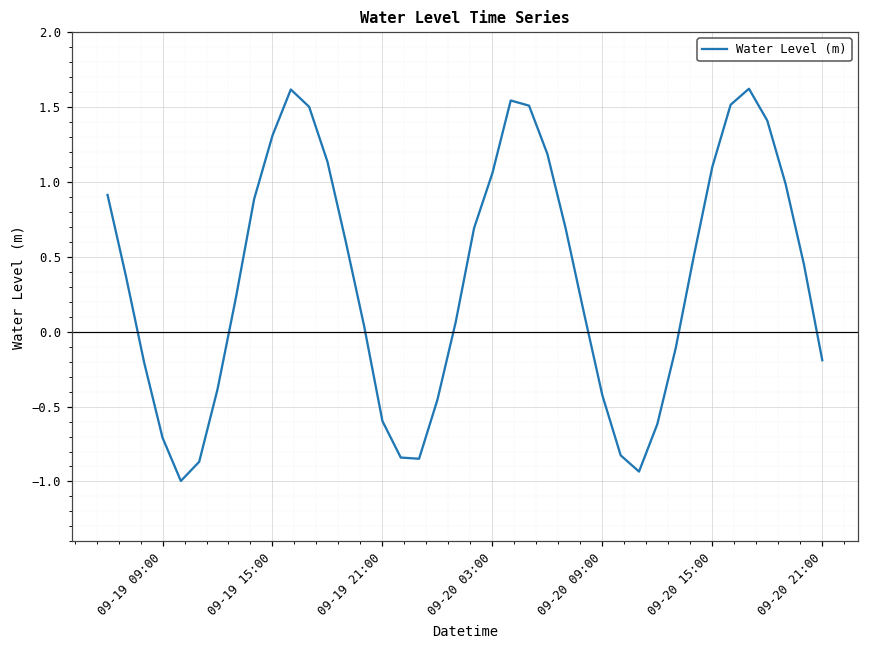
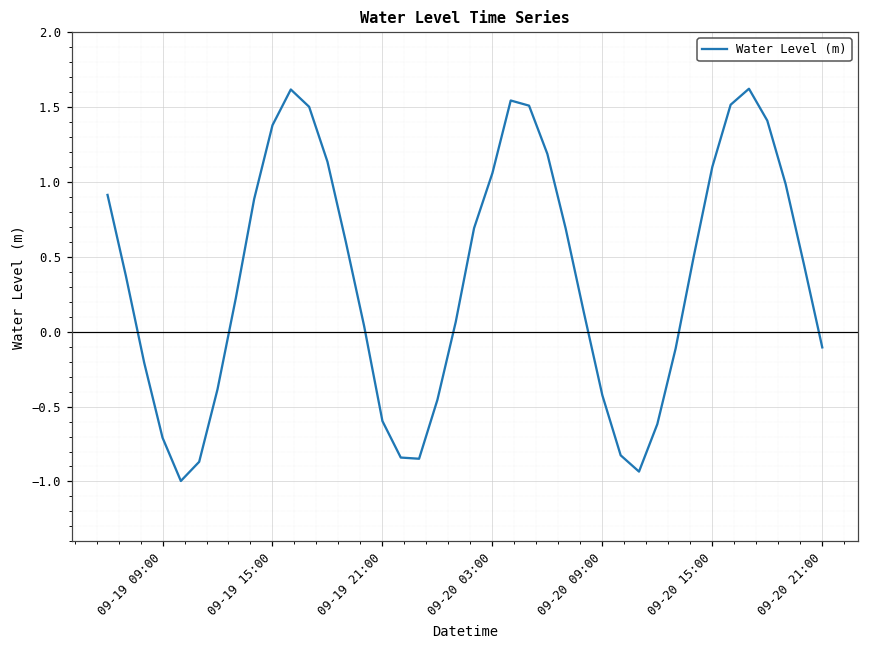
09-19 15:00: 1.31 -> 1.38
09-20 21:00: -0.19 -> -0.10
